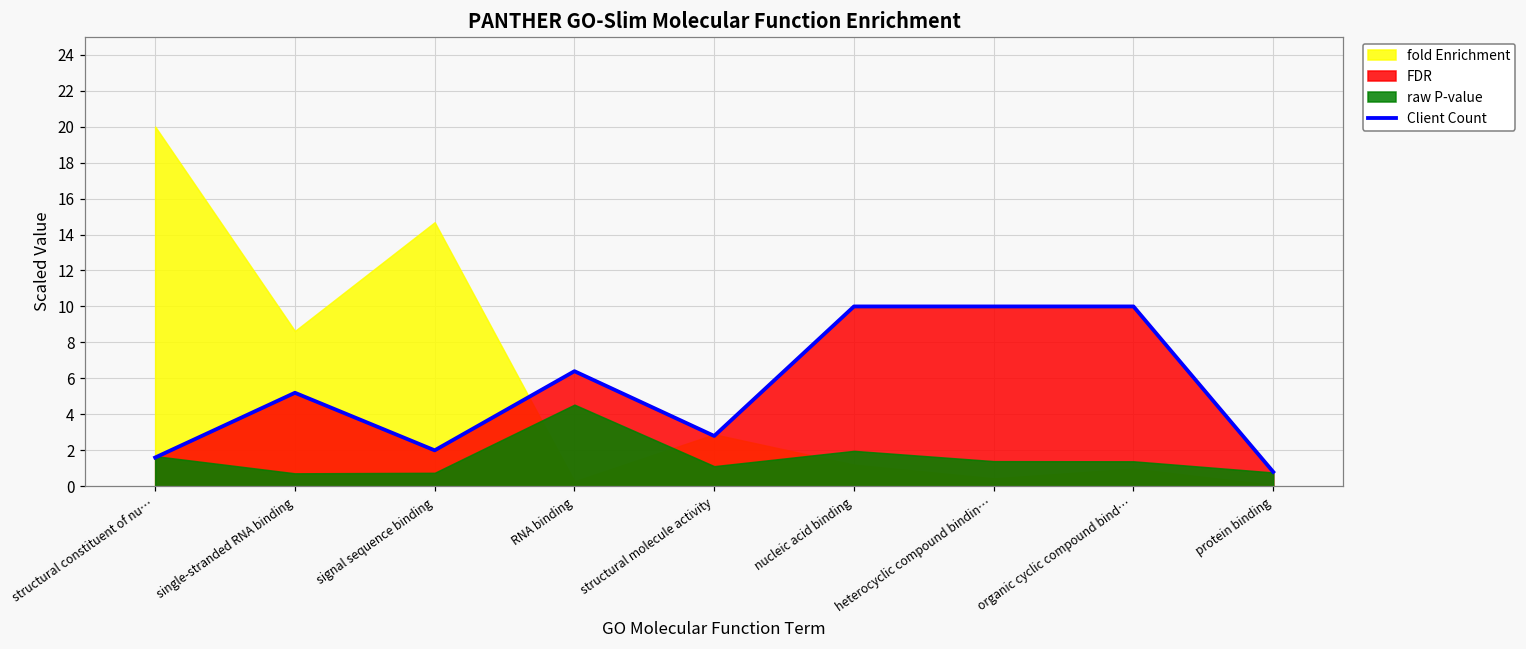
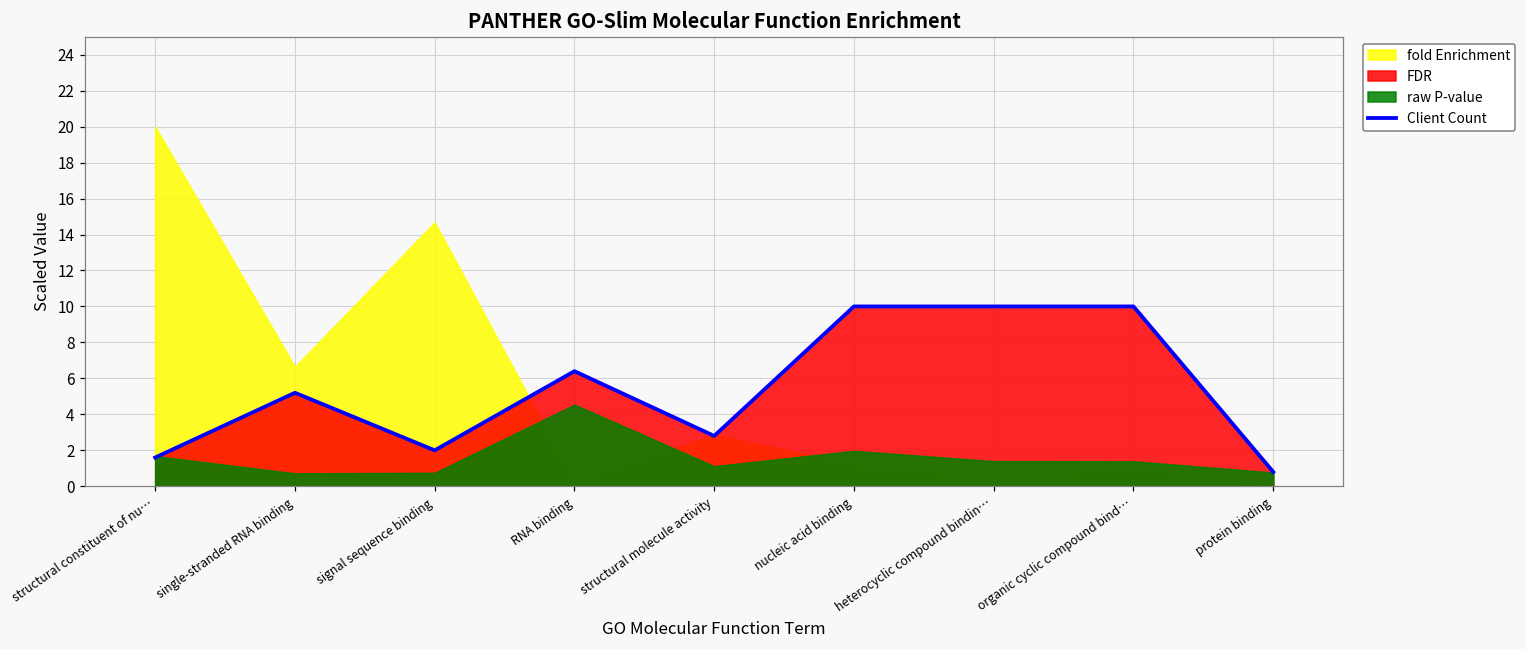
fold Enrichment, single-stranded RNA binding: 8.6 -> 6.6
